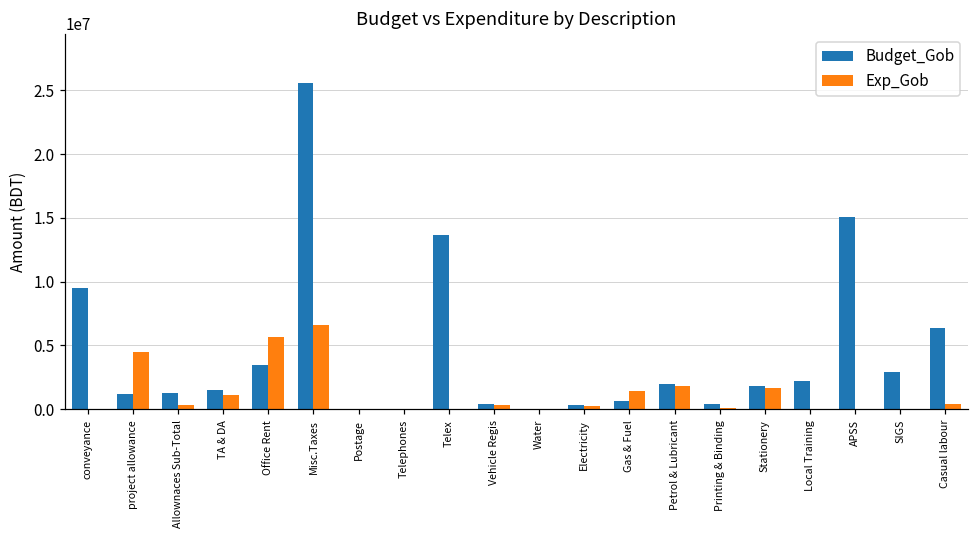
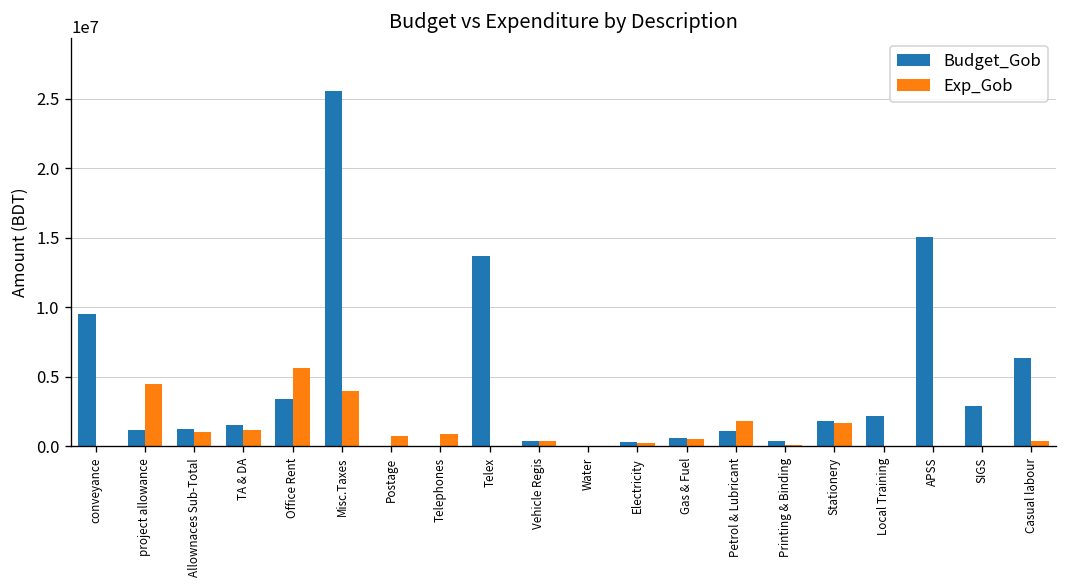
Exp_Gob, Allownaces Sub-Total: 300000 -> 1000000
Exp_Gob, Misc.Taxes: 6600000 -> 4000000
Exp_Gob, Postage: 0 -> 800000
Exp_Gob, Telephones: 0 -> 900000
Exp_Gob, Gas & Fuel: 1500000 -> 600000
Budget_Gob, Petrol & Lubricant: 2000000 -> 1100000
